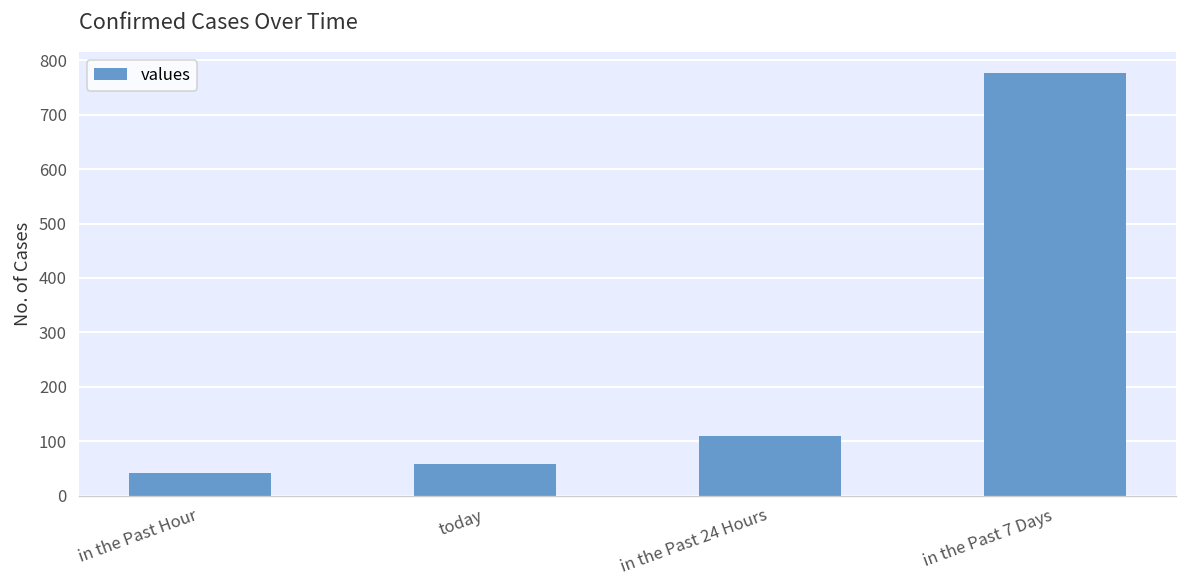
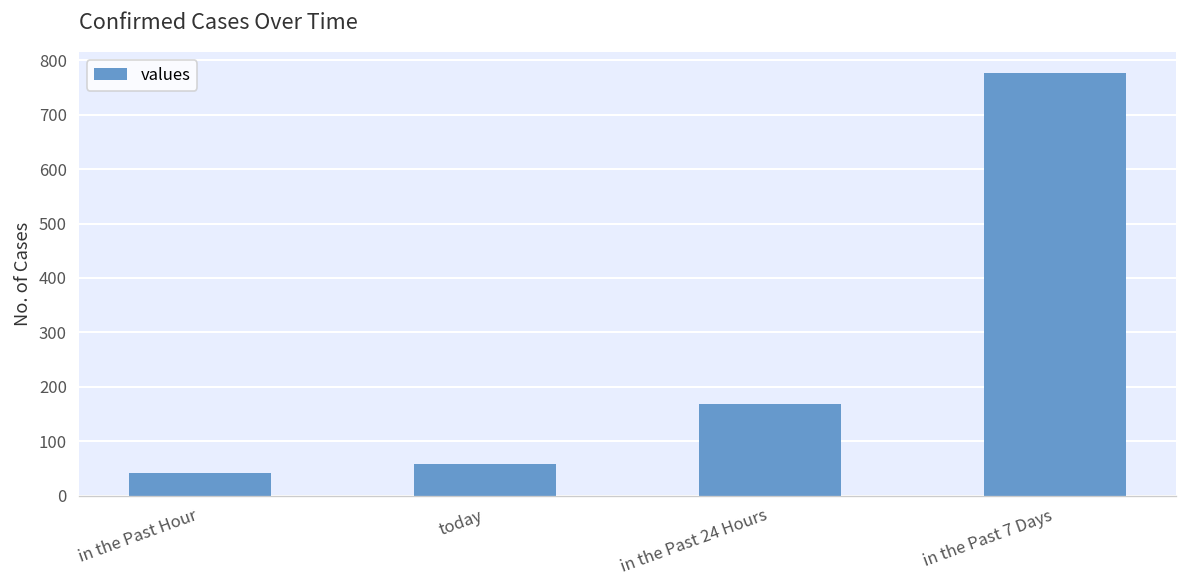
in the Past 24 Hours: 110 -> 170
